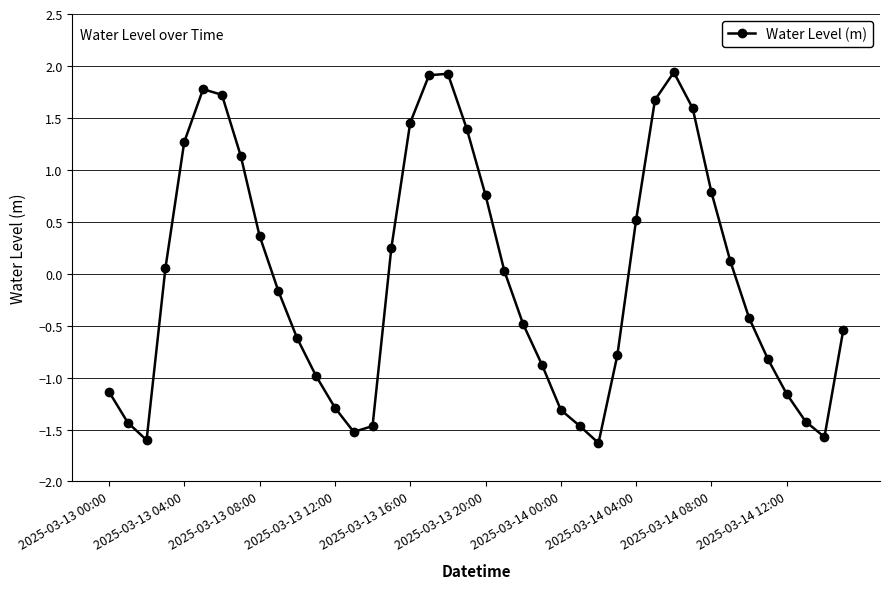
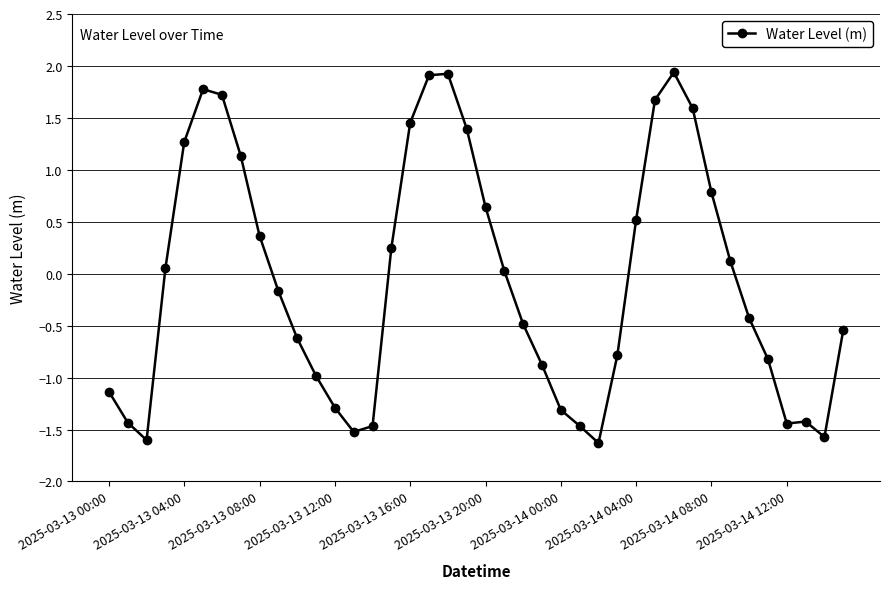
2025-03-13 20:00: 0.76 -> 0.64
2025-03-14 12:00: -1.16 -> -1.44
